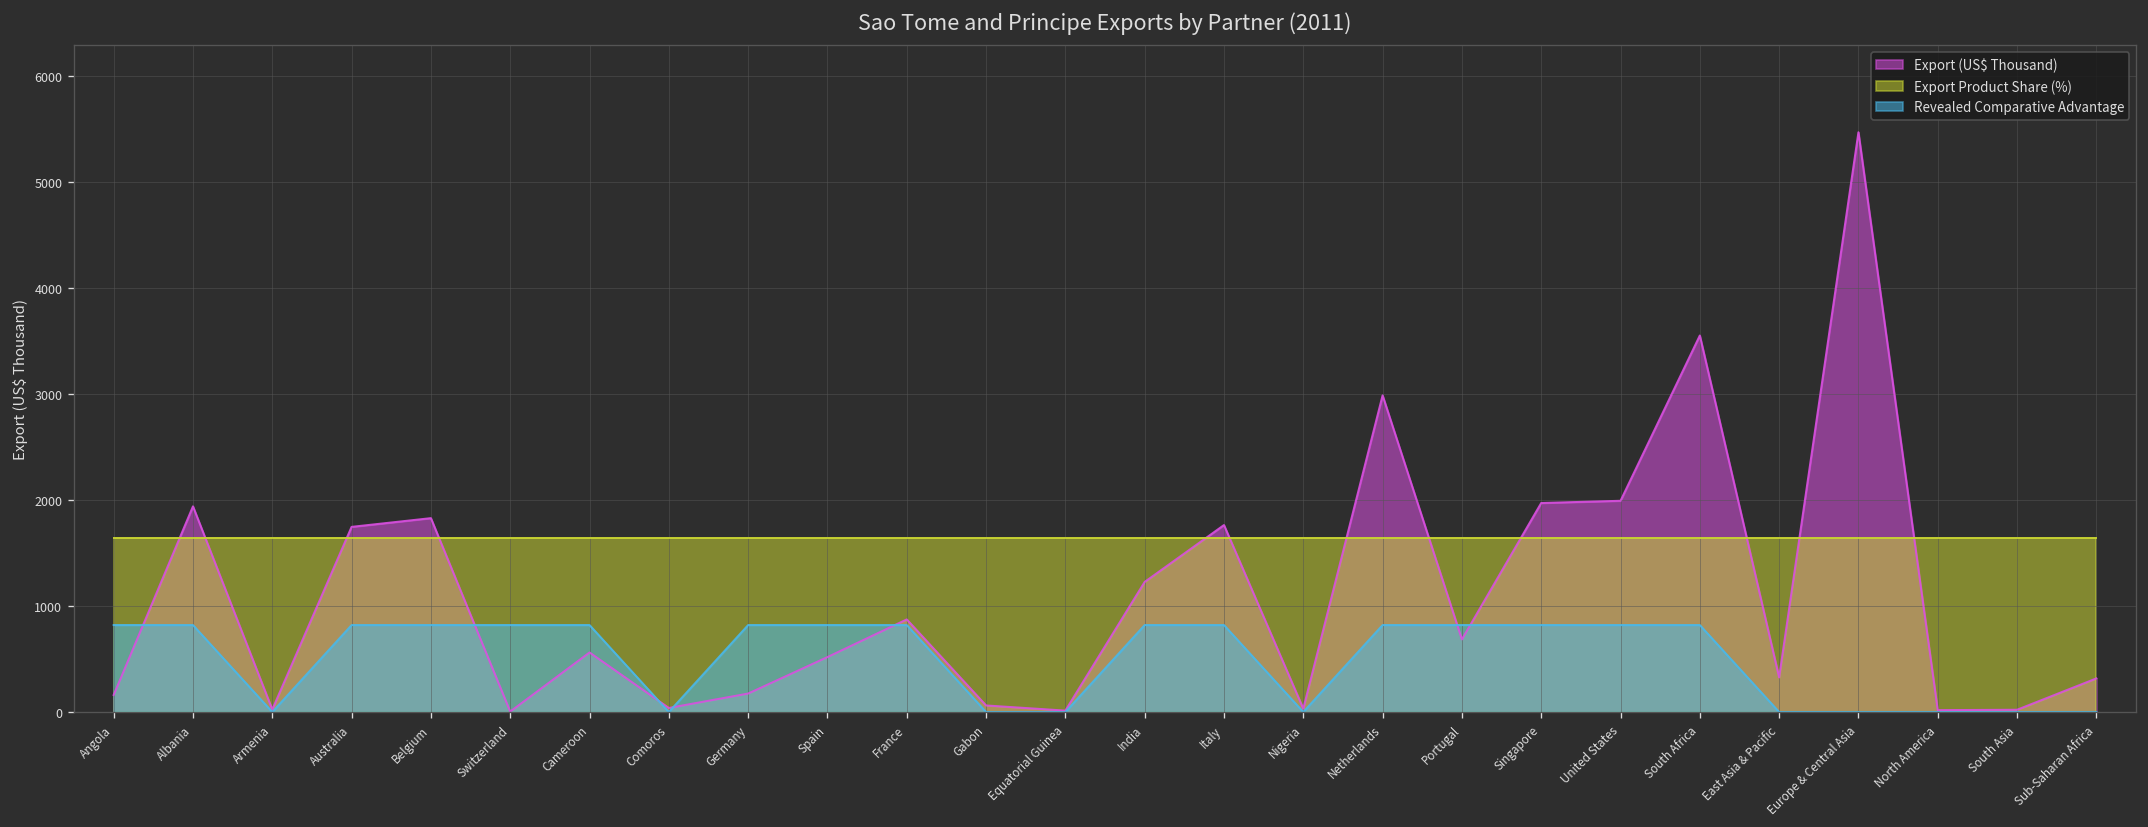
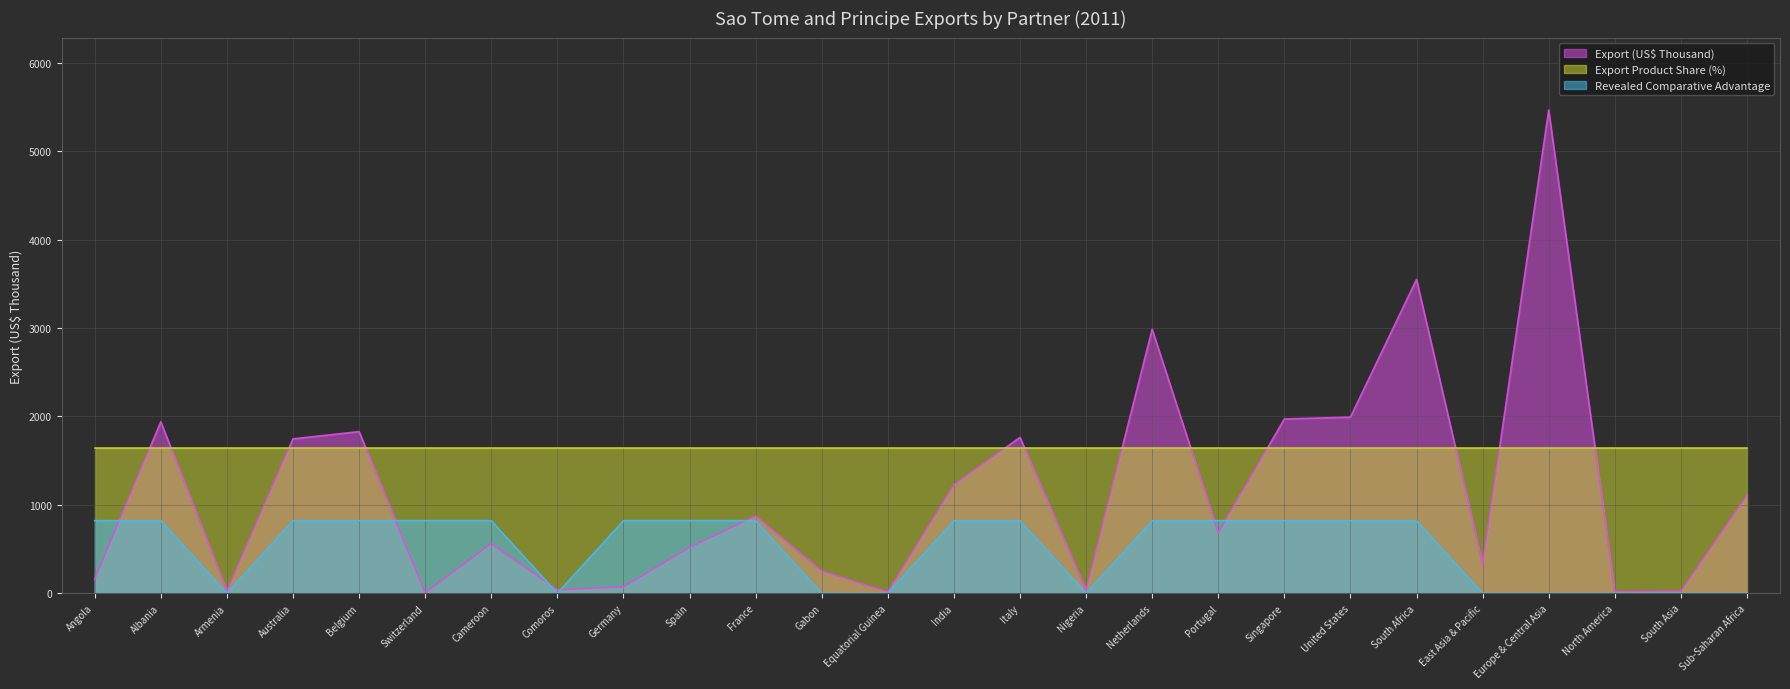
Export (US$ Thousand), Germany: 200 -> 100
Export (US$ Thousand), Gabon: 100 -> 300
Export (US$ Thousand), Sub-Saharan Africa: 300 -> 1100
